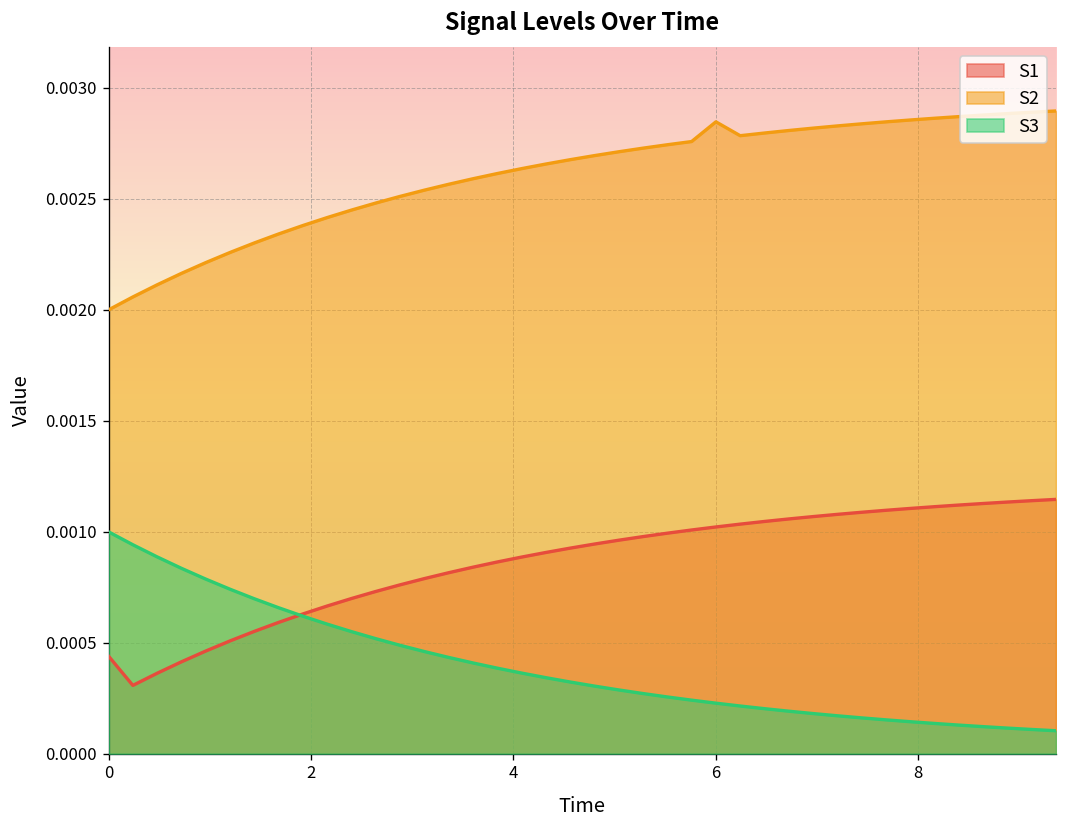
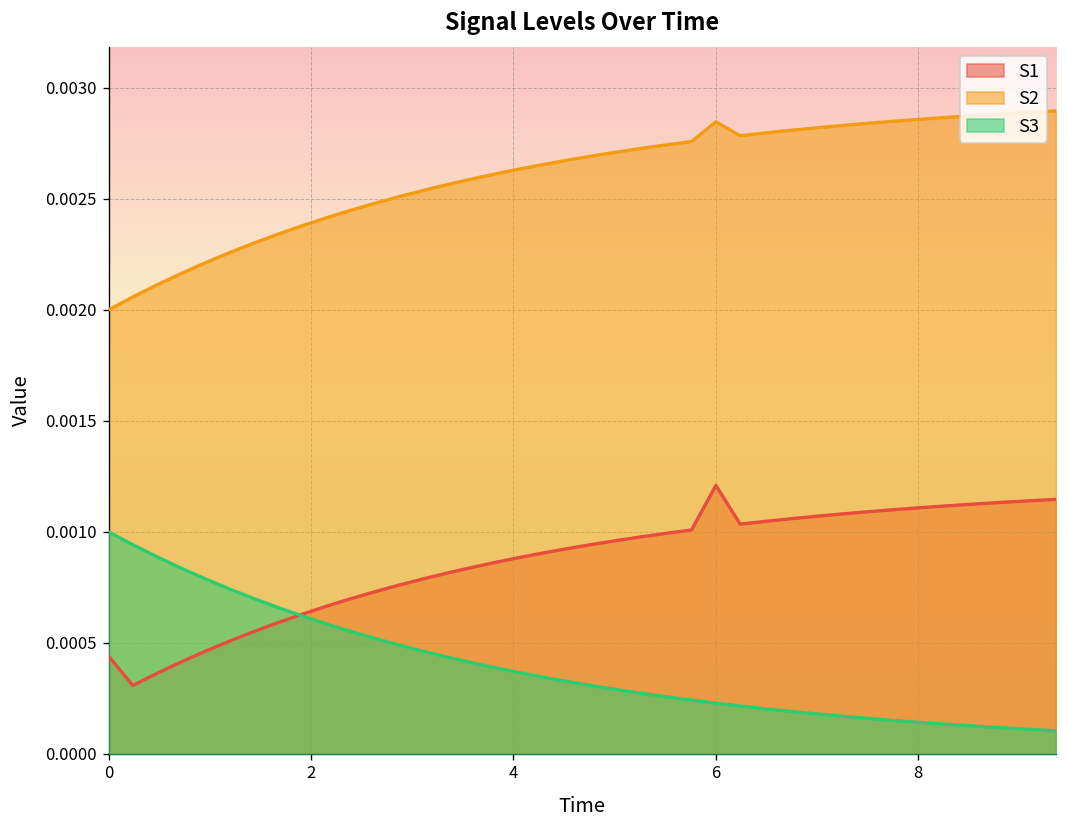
S1, 6: 0.00102 -> 0.00121
